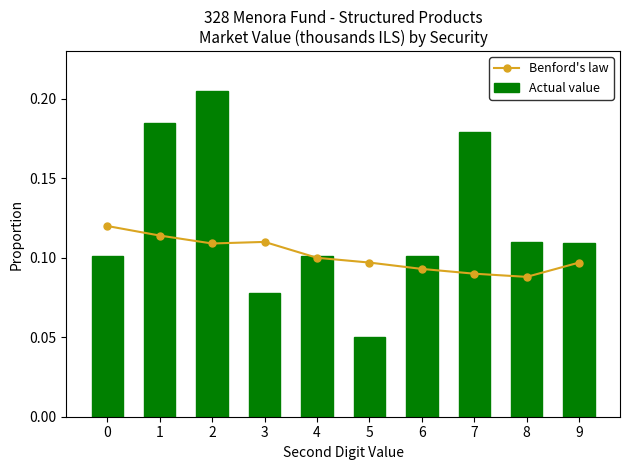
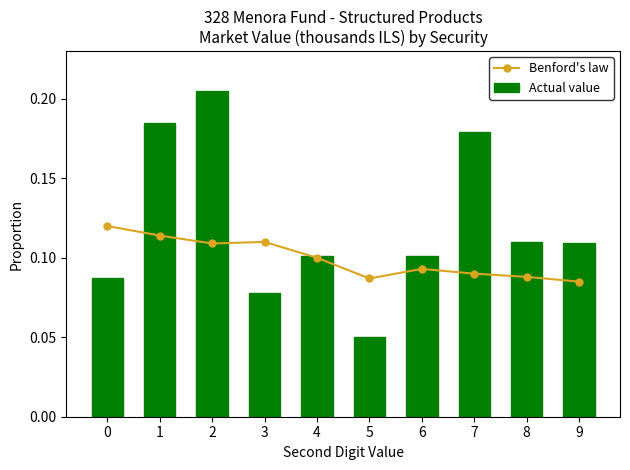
Actual value, 0: 0.101 -> 0.087
Benford's law, 5: 0.097 -> 0.087
Benford's law, 9: 0.097 -> 0.085
